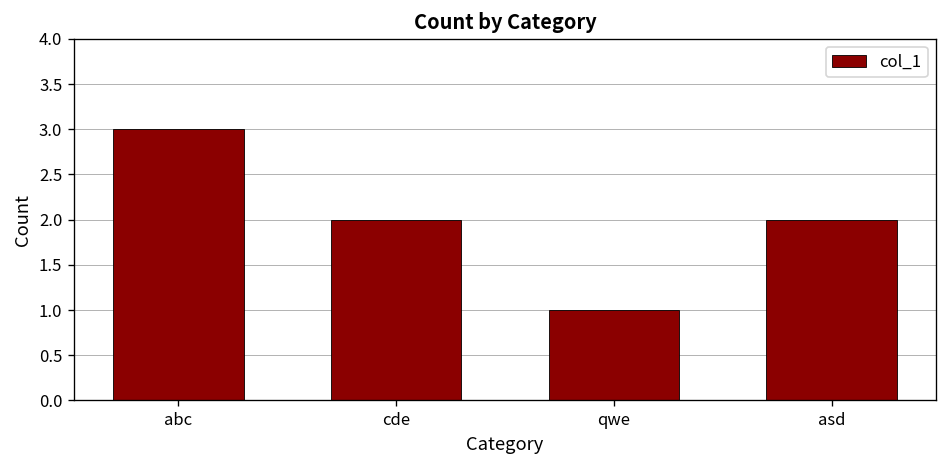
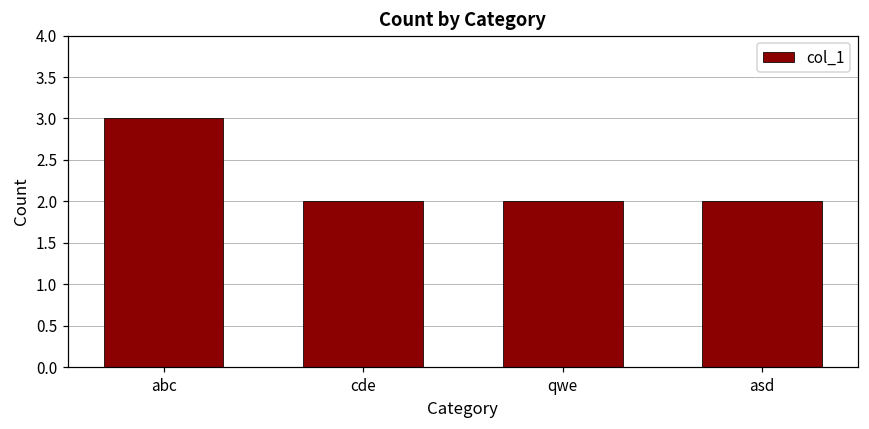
qwe: 1 -> 2
